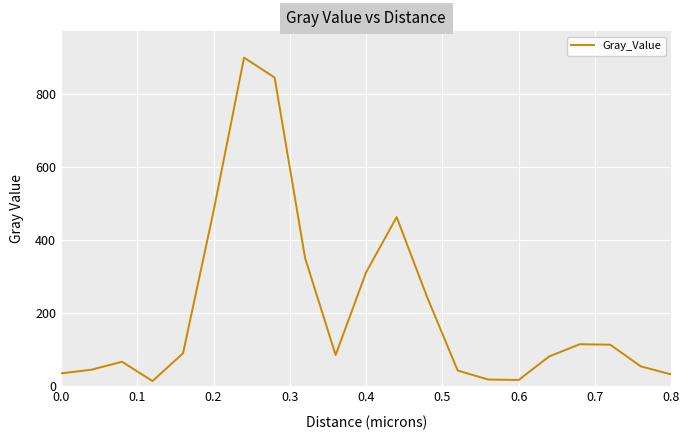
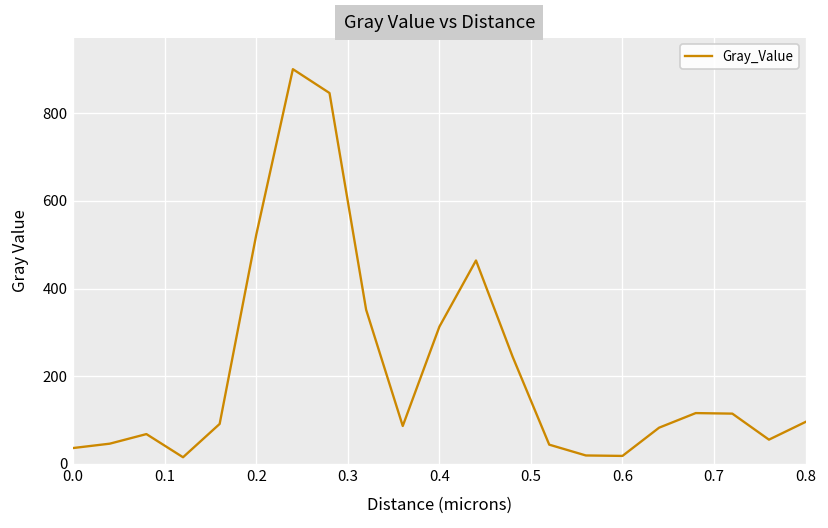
0.2: 480 -> 520
0.8: 30 -> 100
